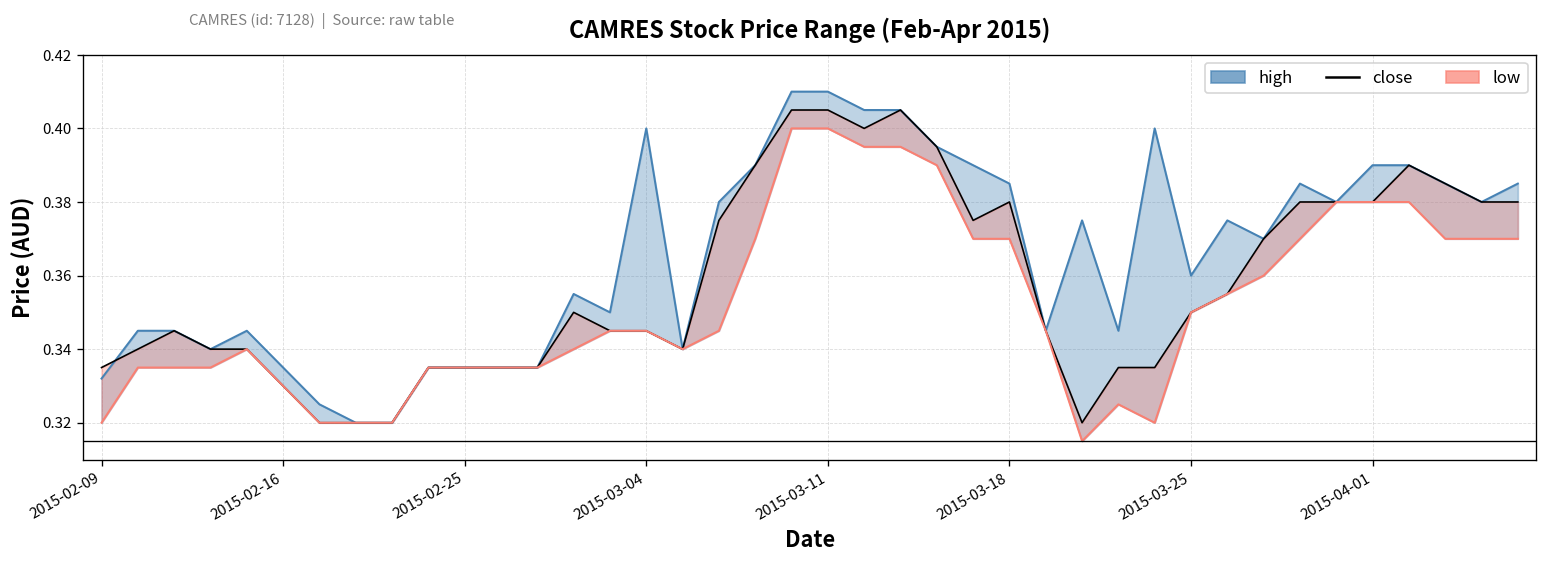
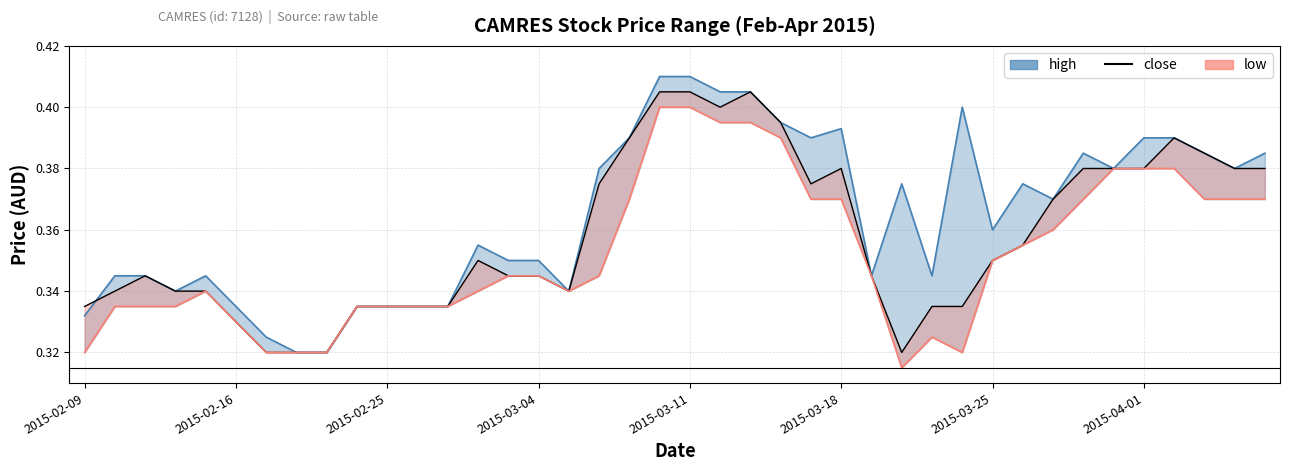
high, 2015-03-04: 0.40 -> 0.35
high, 2015-03-18: 0.385 -> 0.393
